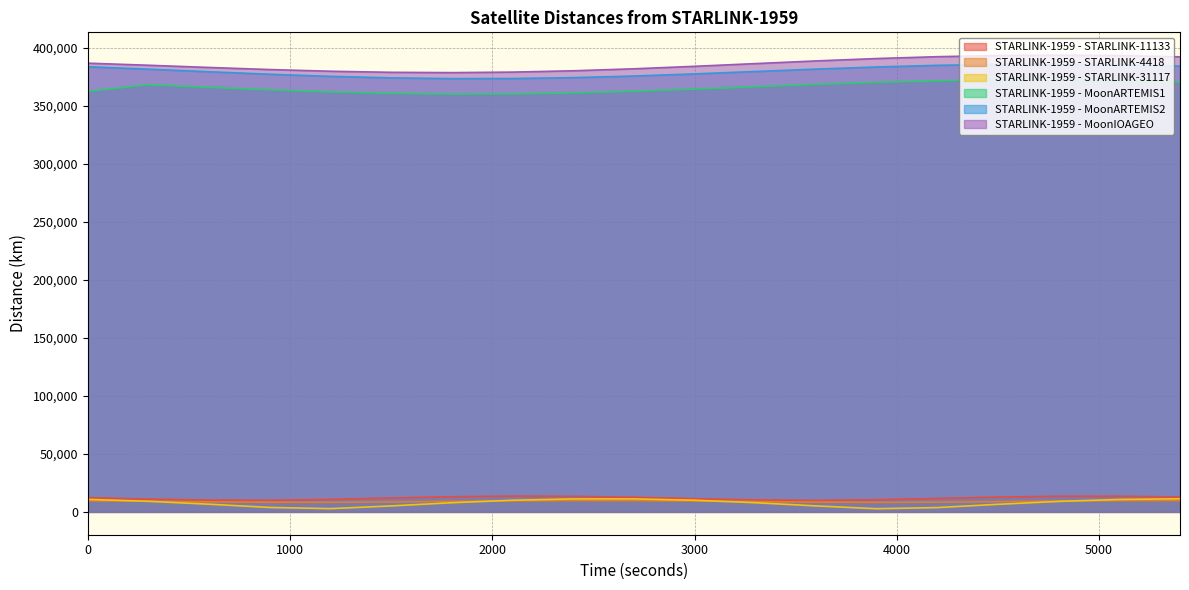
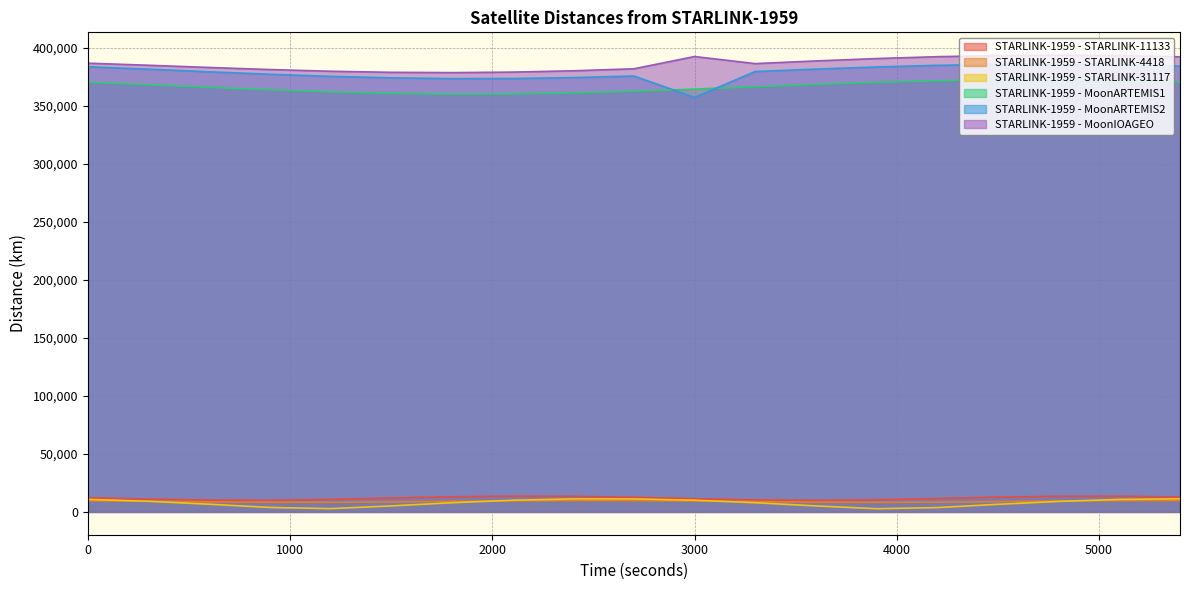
STARLINK-1959 - MoonARTEMIS1, 0: 362,000 -> 370,000
STARLINK-1959 - MoonARTEMIS2, 3000: 377,000 -> 357,000
STARLINK-1959 - MoonIOAGEO, 3000: 384,000 -> 392,000
